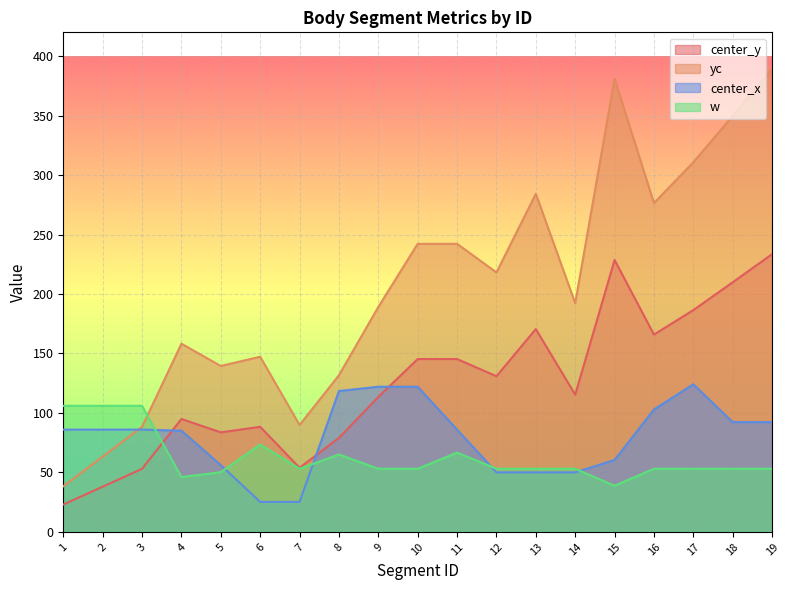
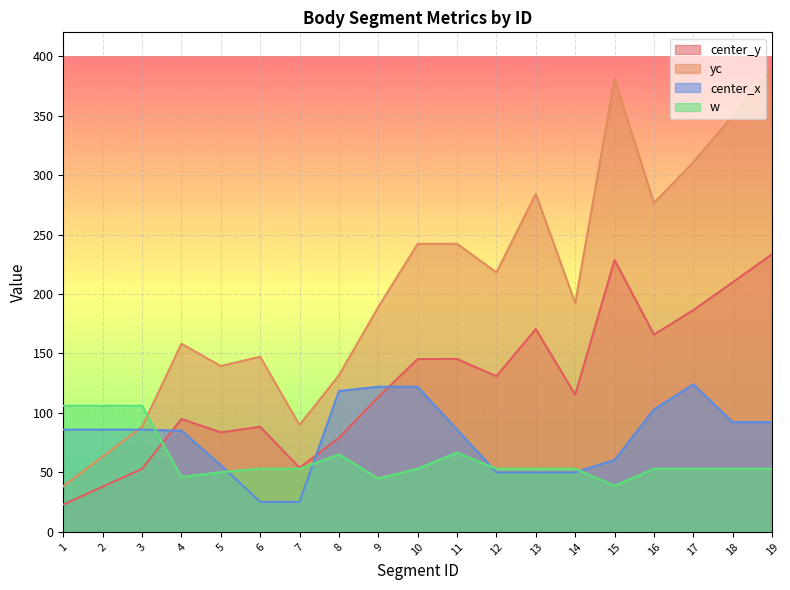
w, 6: 74 -> 53
w, 9: 53 -> 45
